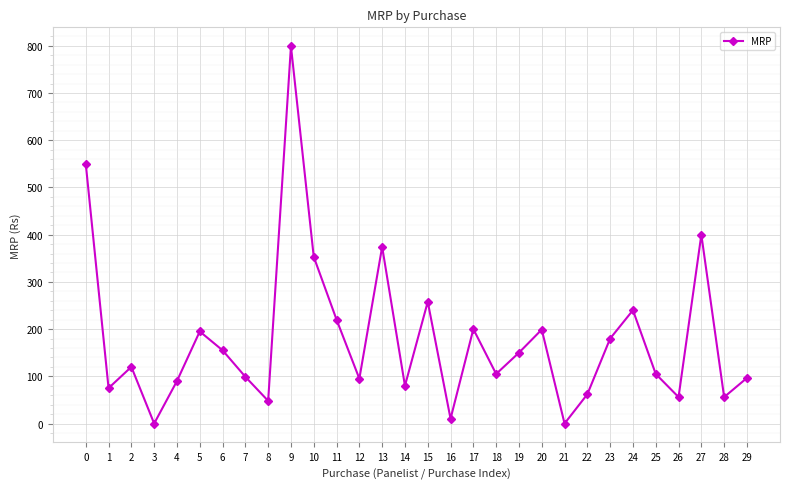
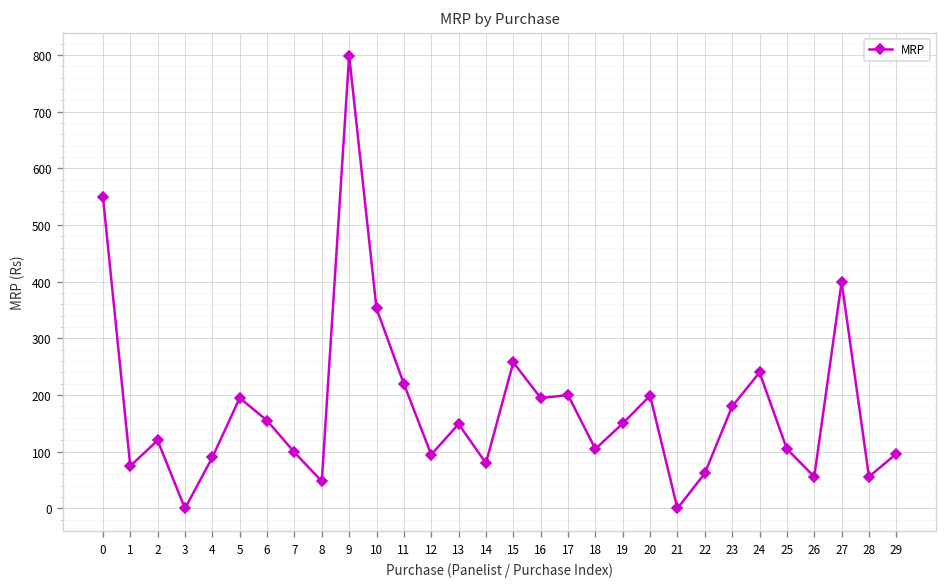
13: 370 -> 150
16: 10 -> 200
